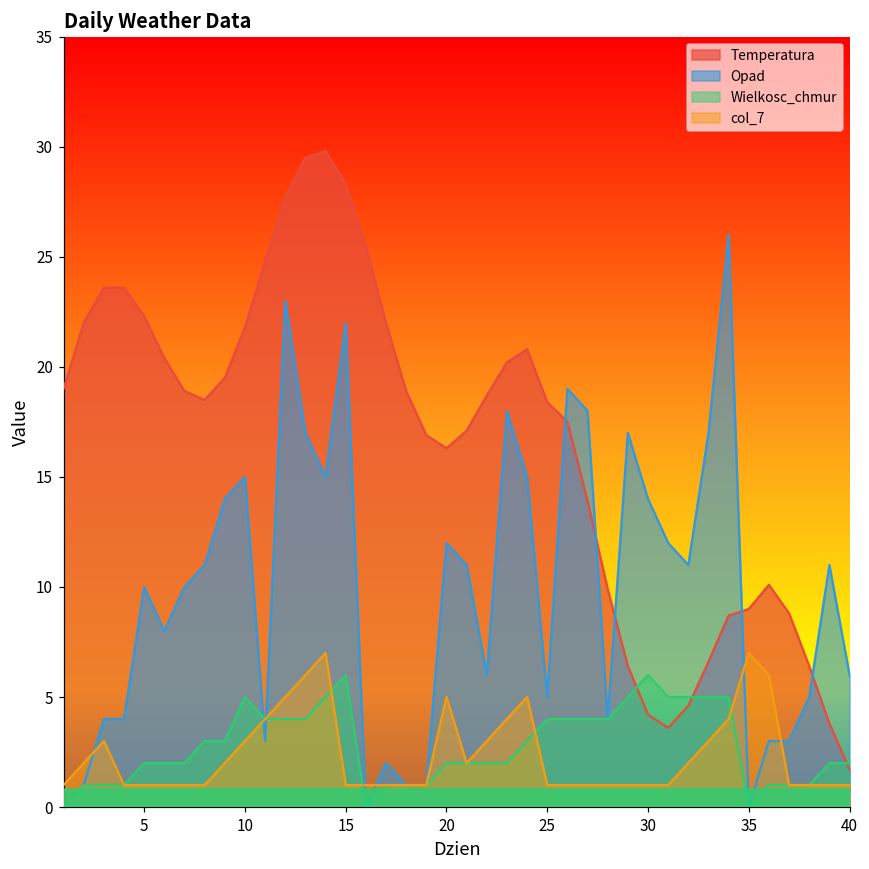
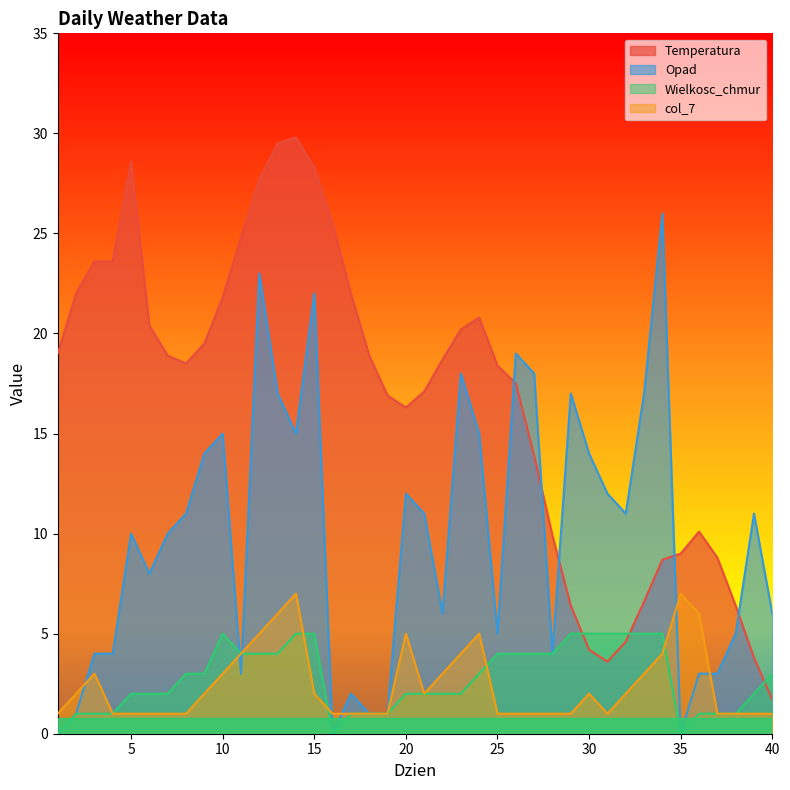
Temperatura, 5: 22.3 -> 28.6
Wielkosc_chmur, 15: 6 -> 5
col_7, 15: 1 -> 2
Wielkosc_chmur, 30: 6 -> 5
col_7, 30: 1 -> 2
Wielkosc_chmur, 40: 2 -> 3
